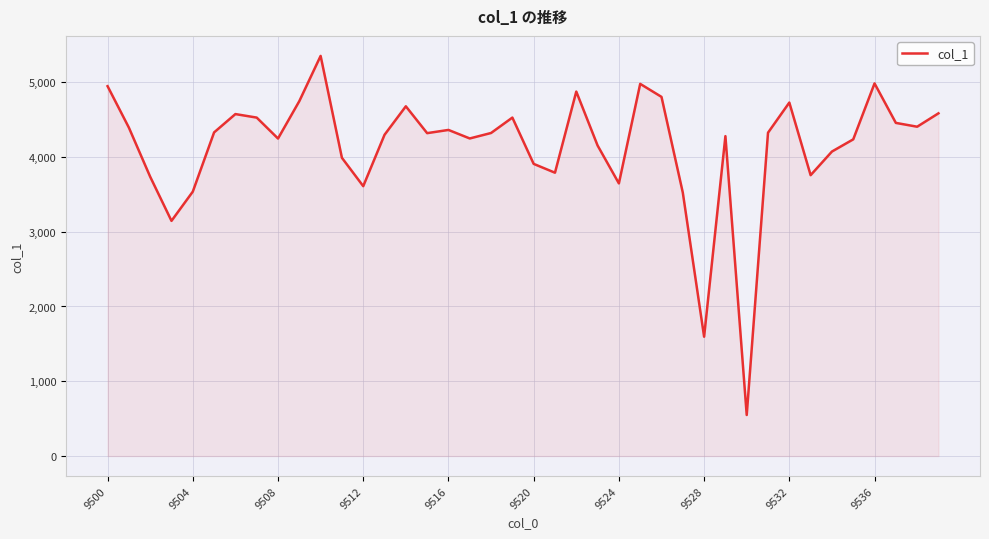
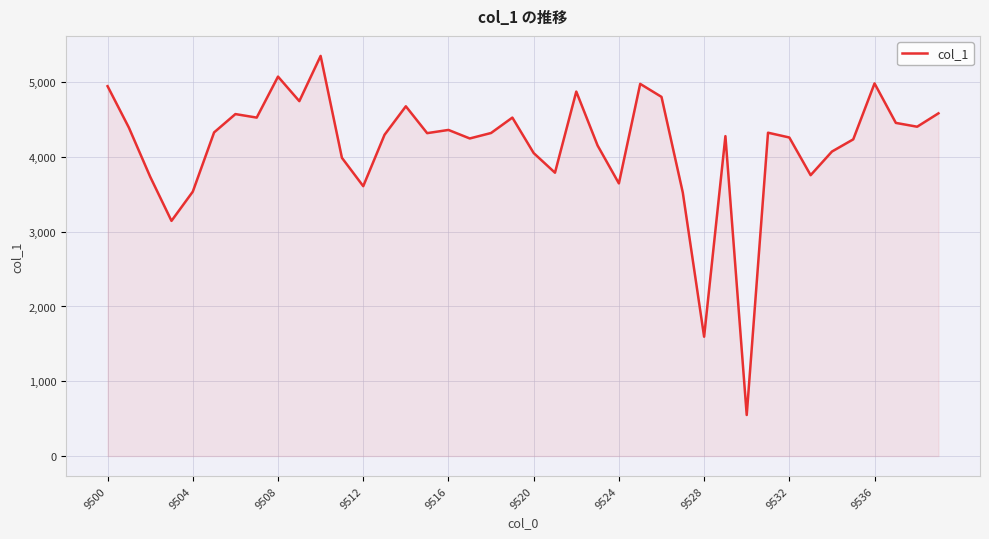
9508: 4,200 -> 5,100
9520: 3,900 -> 4,100
9532: 4,700 -> 4,300
